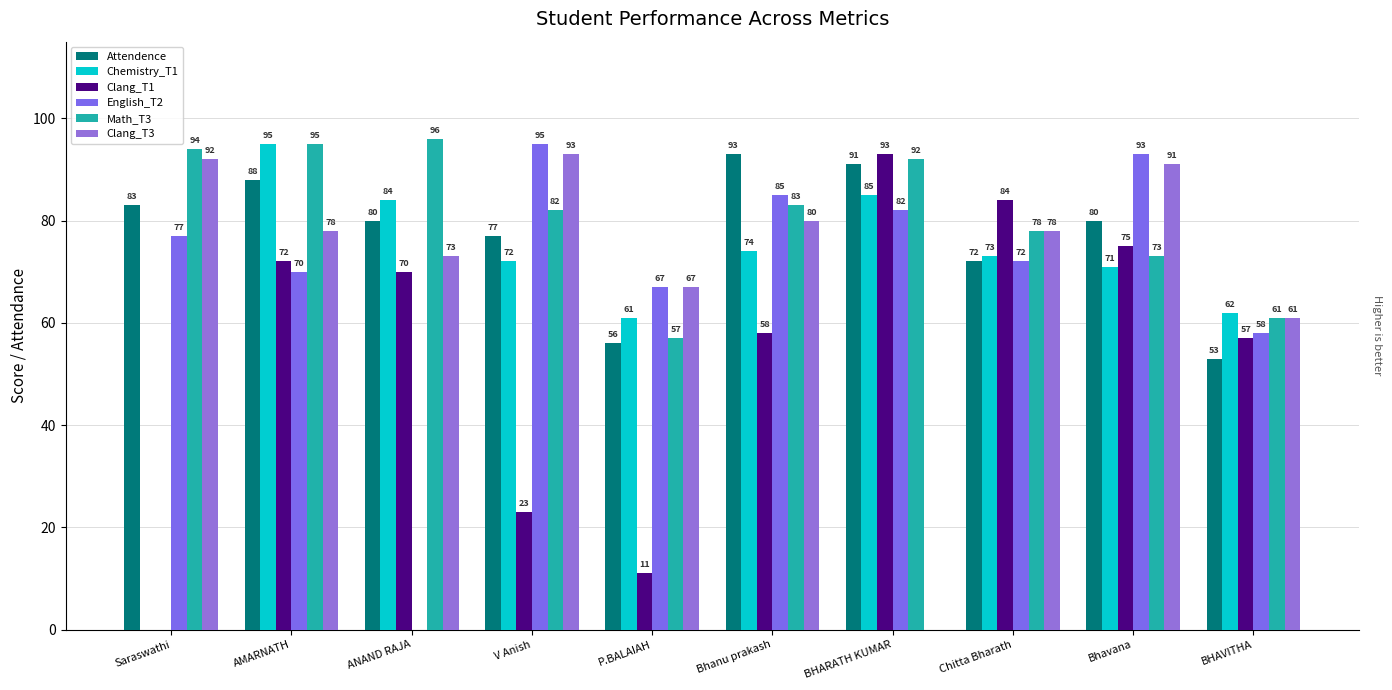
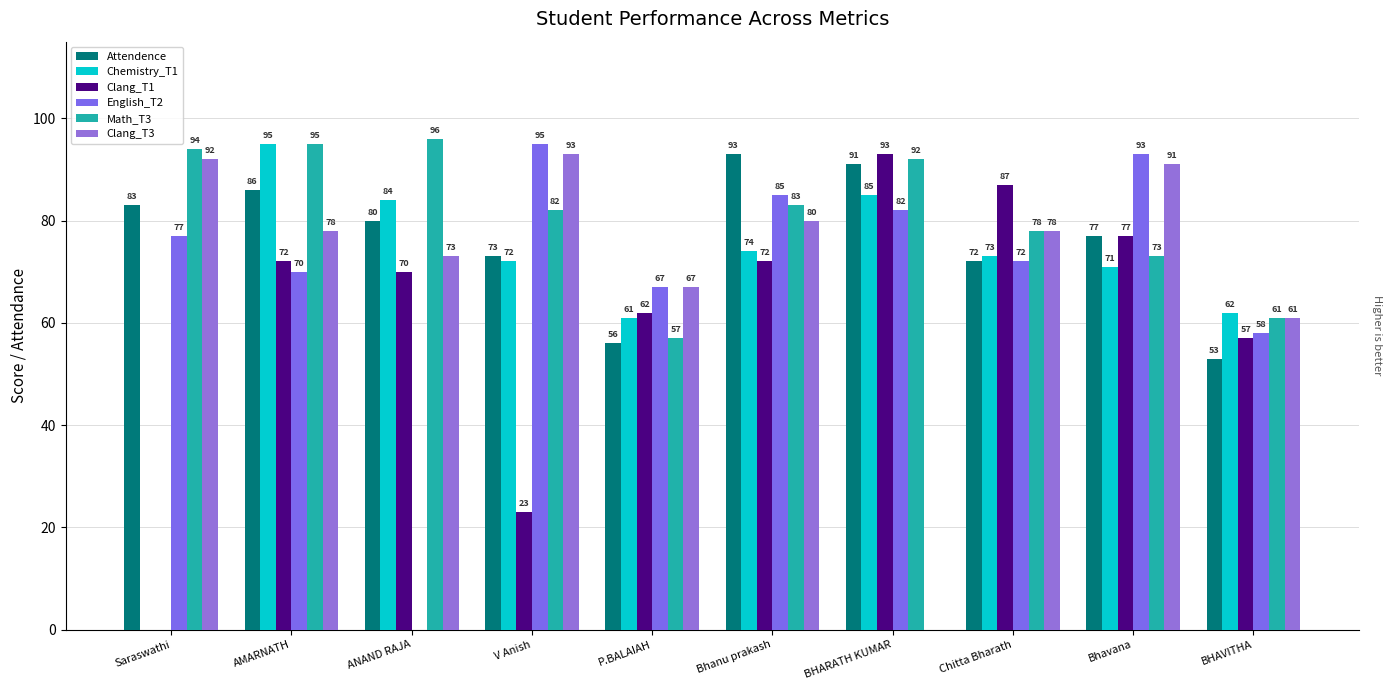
Attendence, AMARNATH: 88 -> 86
Attendence, V Anish: 77 -> 73
Clang_T1, P.BALAIAH: 11 -> 62
Clang_T1, Bhanu prakash: 58 -> 72
Clang_T1, Chitta Bharath: 84 -> 87
Attendence, Bhavana: 80 -> 77
Clang_T1, Bhavana: 75 -> 77
